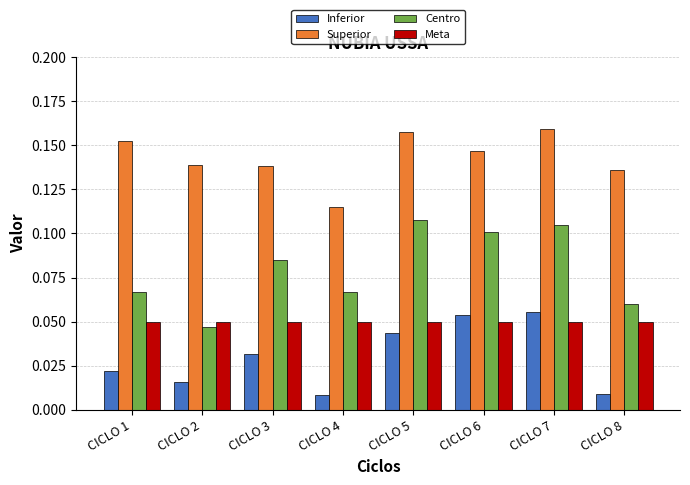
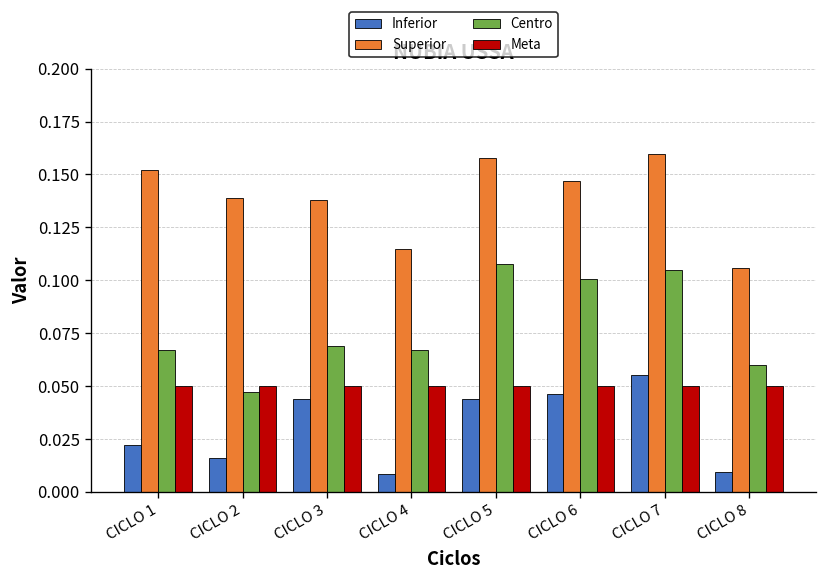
Inferior, CICLO 3: 0.031 -> 0.044
Centro, CICLO 3: 0.085 -> 0.069
Inferior, CICLO 6: 0.054 -> 0.046
Superior, CICLO 8: 0.136 -> 0.106
